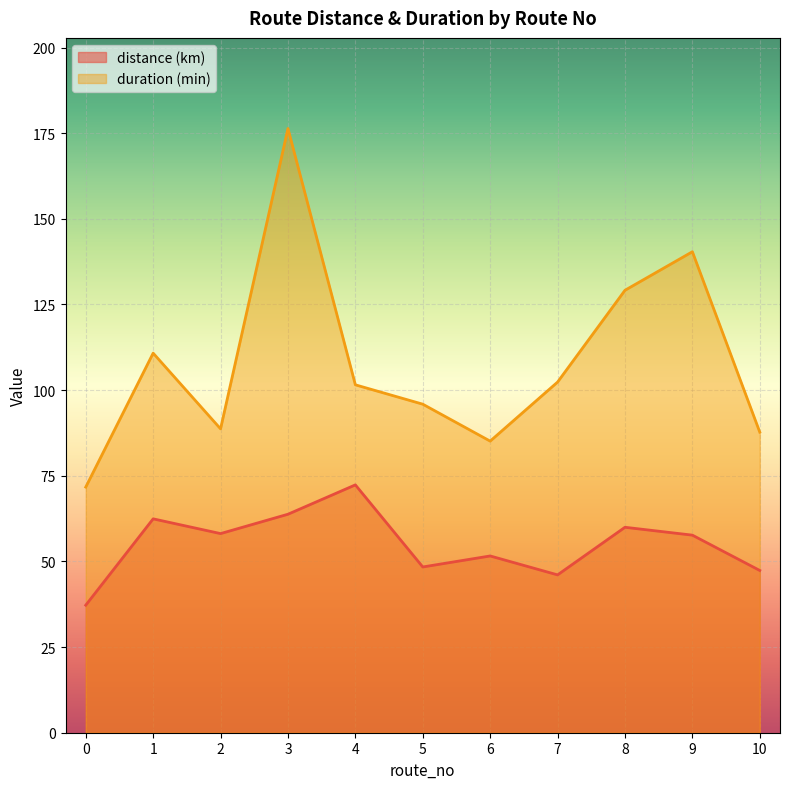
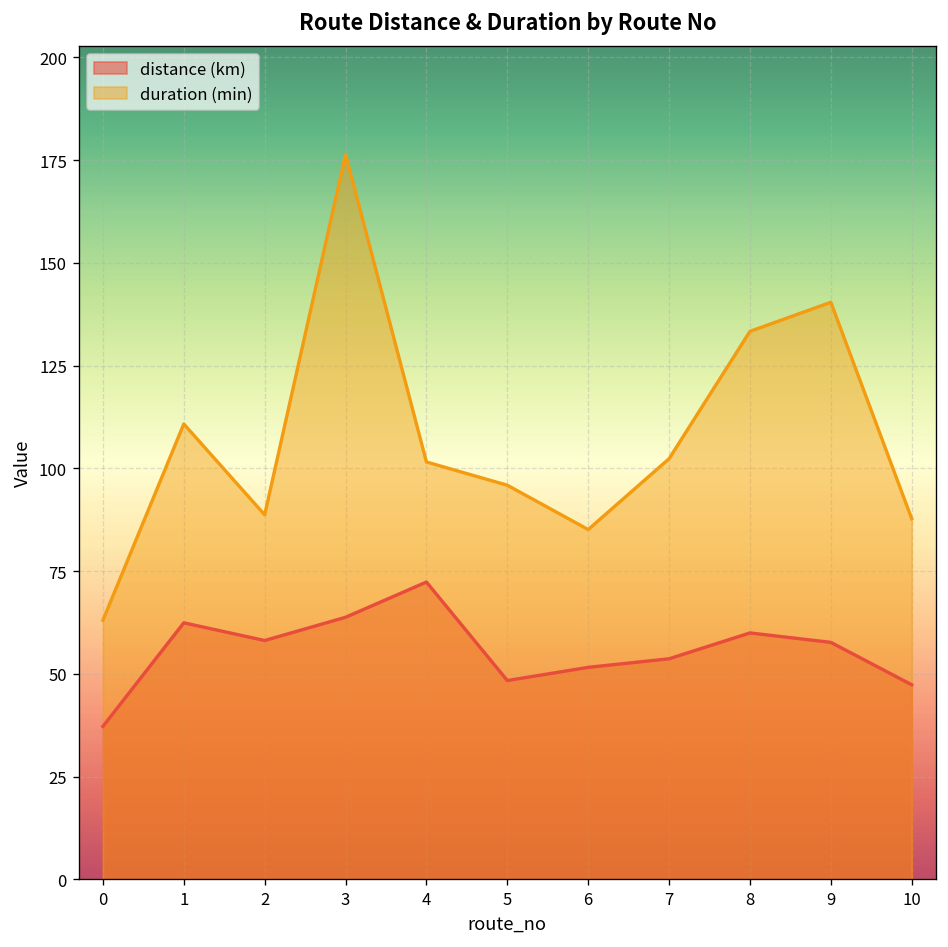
duration (min), 0: 72 -> 63
distance (km), 7: 46 -> 54
duration (min), 8: 129 -> 133
